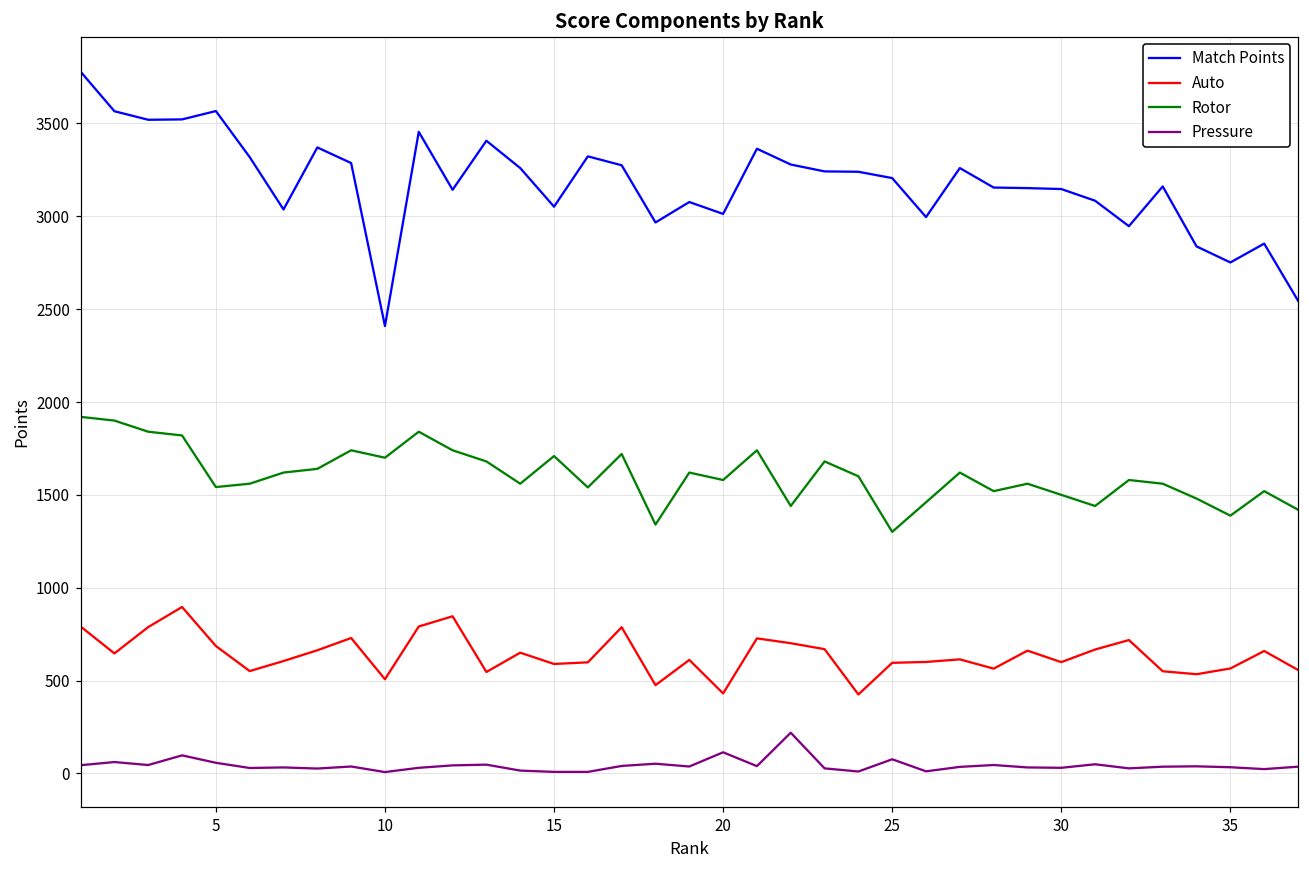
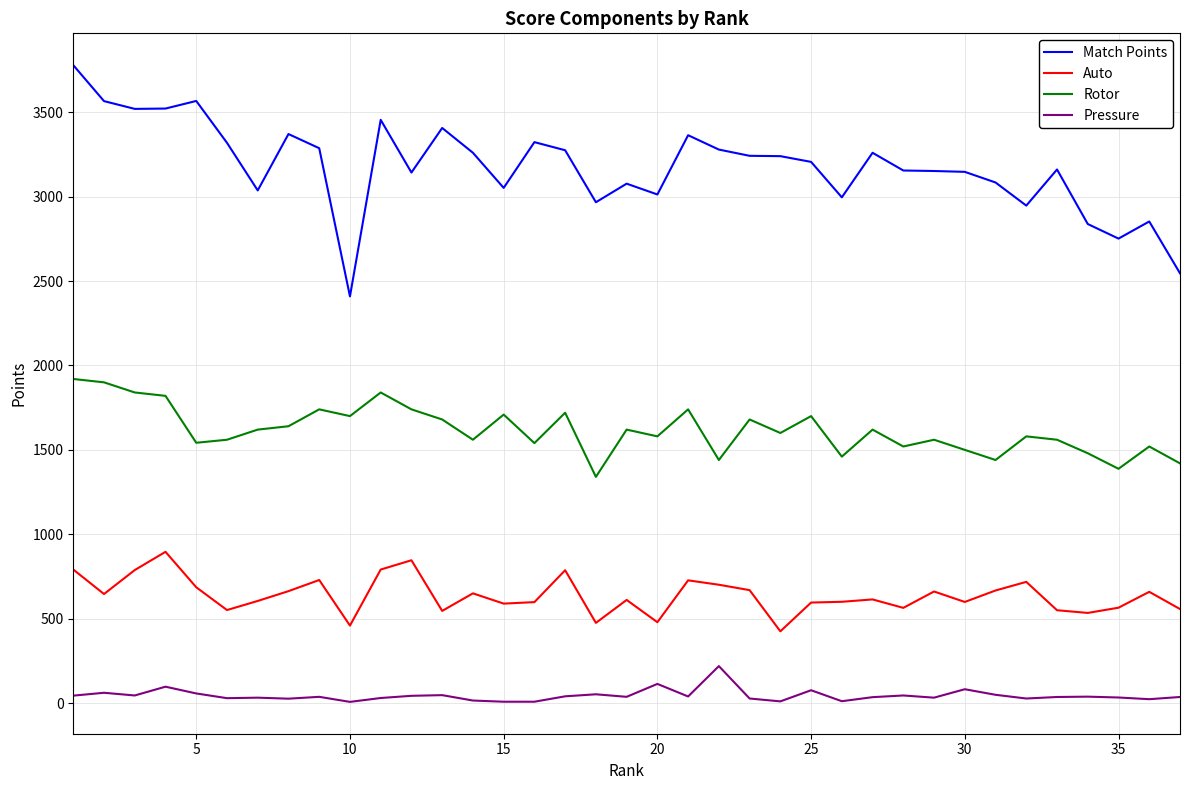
Auto, 10: 510 -> 460
Auto, 20: 430 -> 480
Rotor, 25: 1300 -> 1700
Pressure, 30: 30 -> 80
